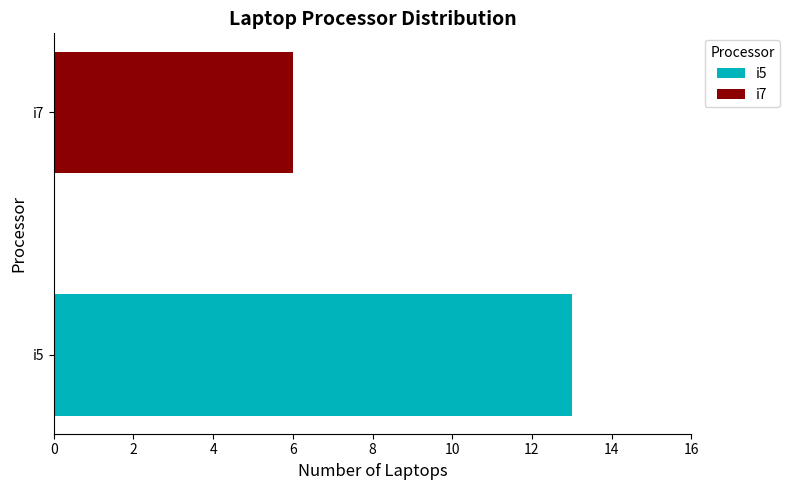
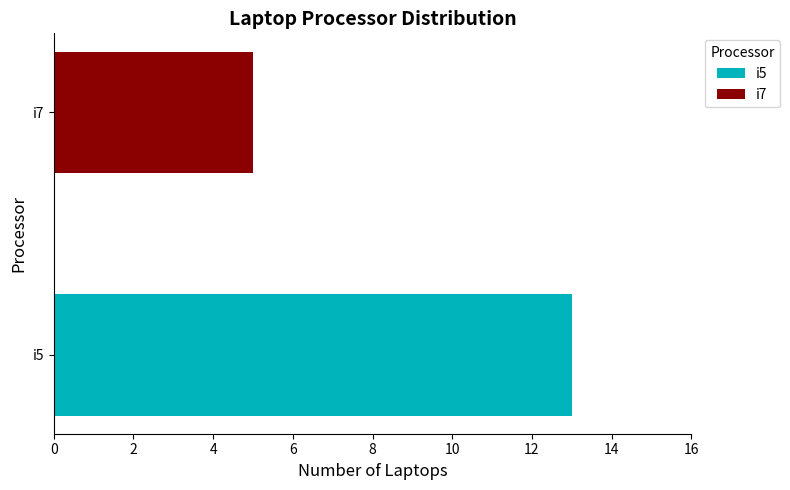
i7: 6 -> 5
